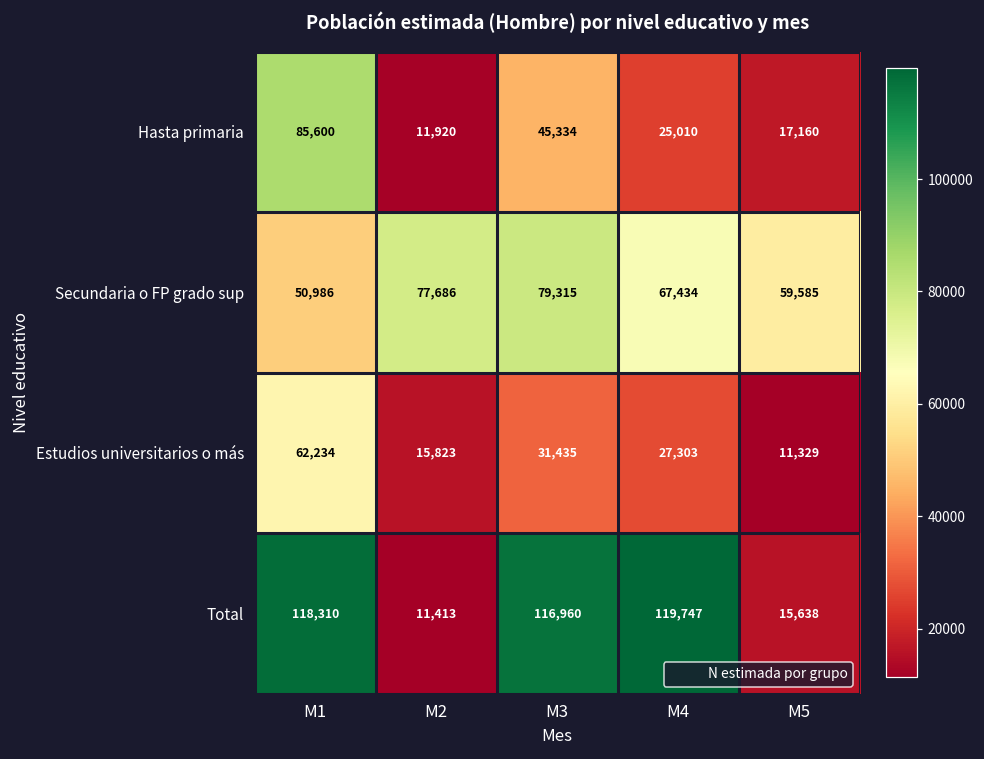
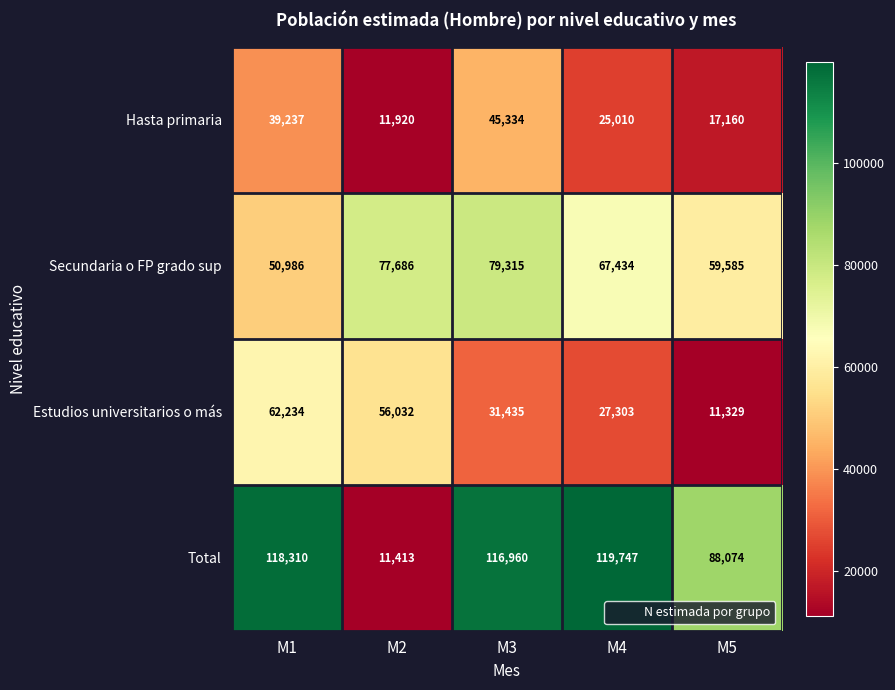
Hasta primaria, M1: 85,600 -> 39,237
Estudios universitarios o más, M2: 15,823 -> 56,032
Total, M5: 15,638 -> 88,074
